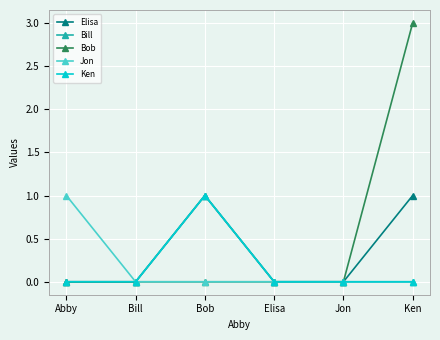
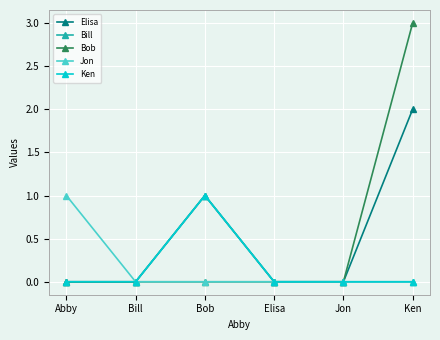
Elisa, Ken: 1 -> 2
